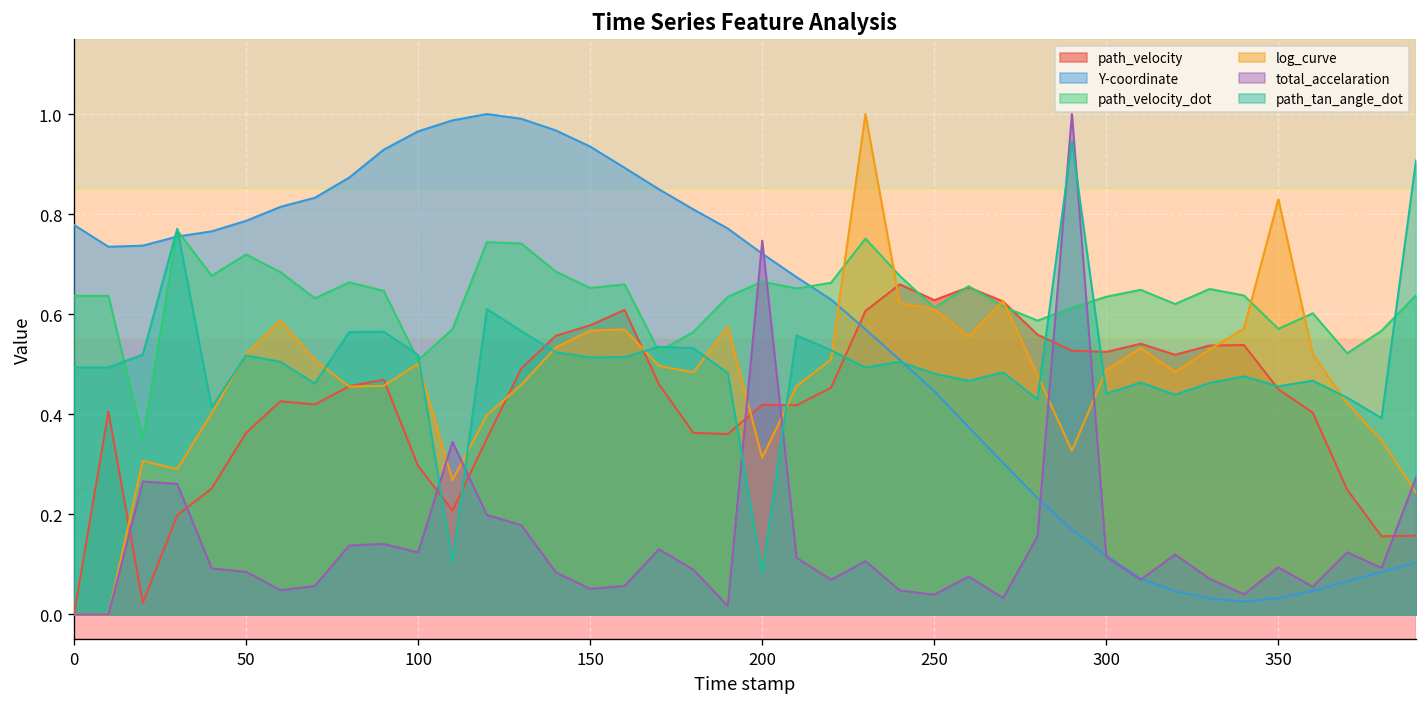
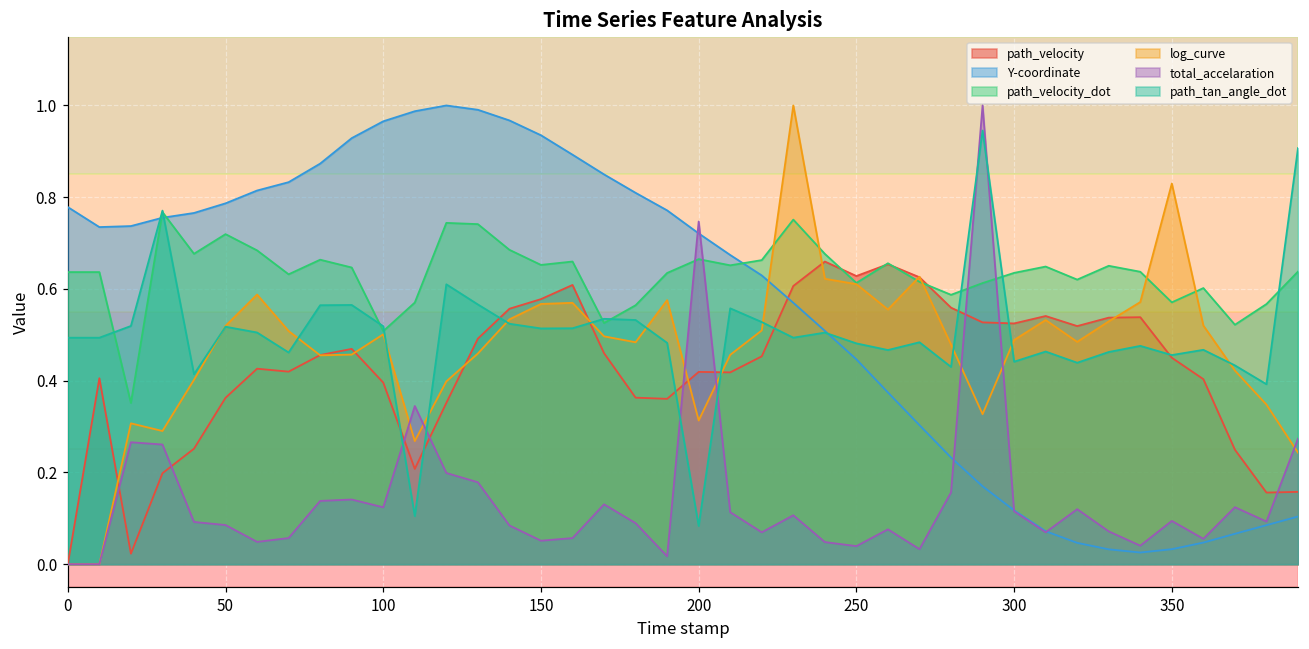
path_velocity, 100: 0.30 -> 0.40
